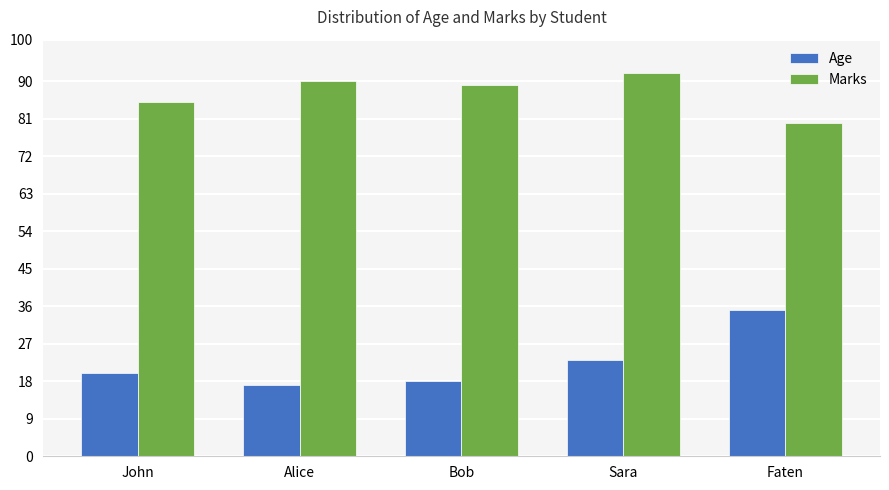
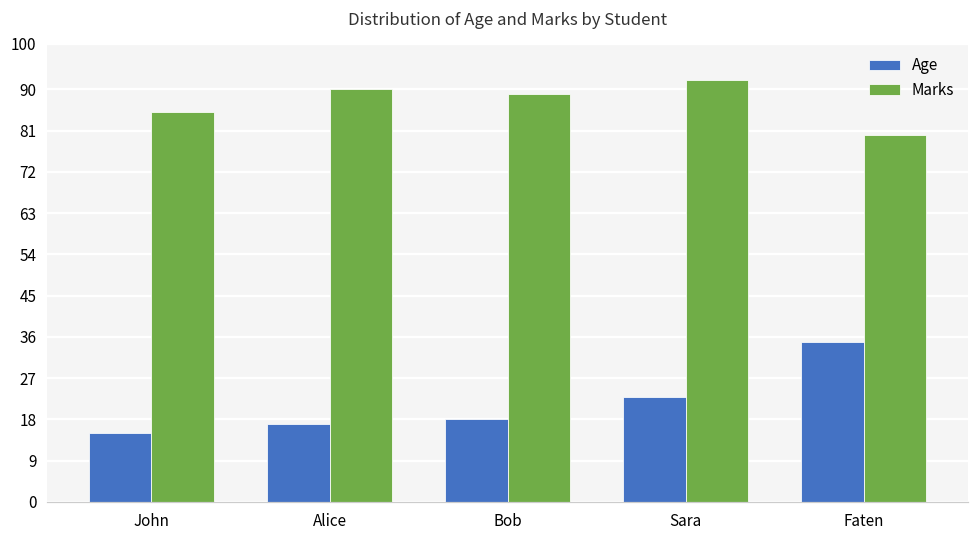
Age, John: 20 -> 15
